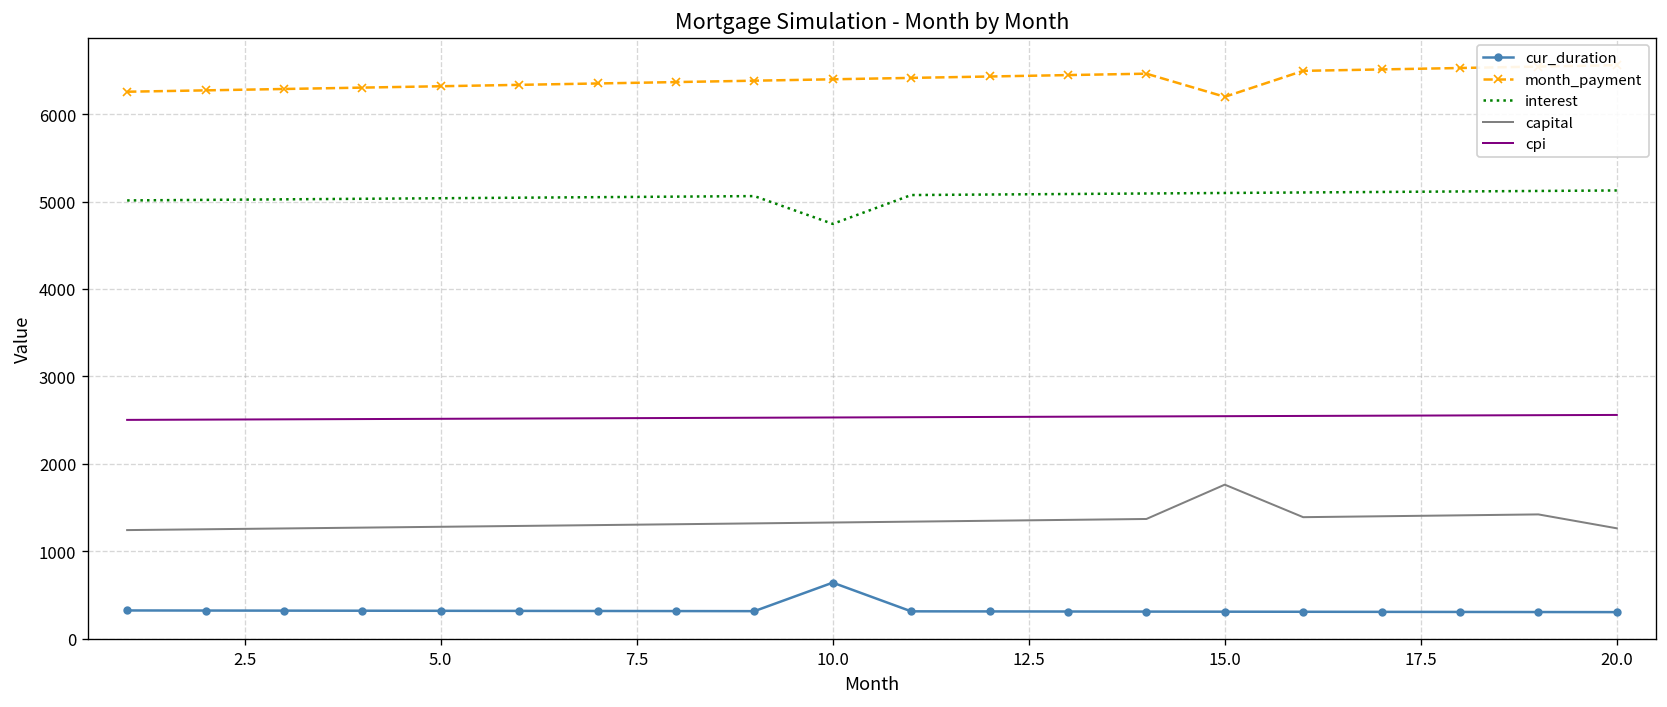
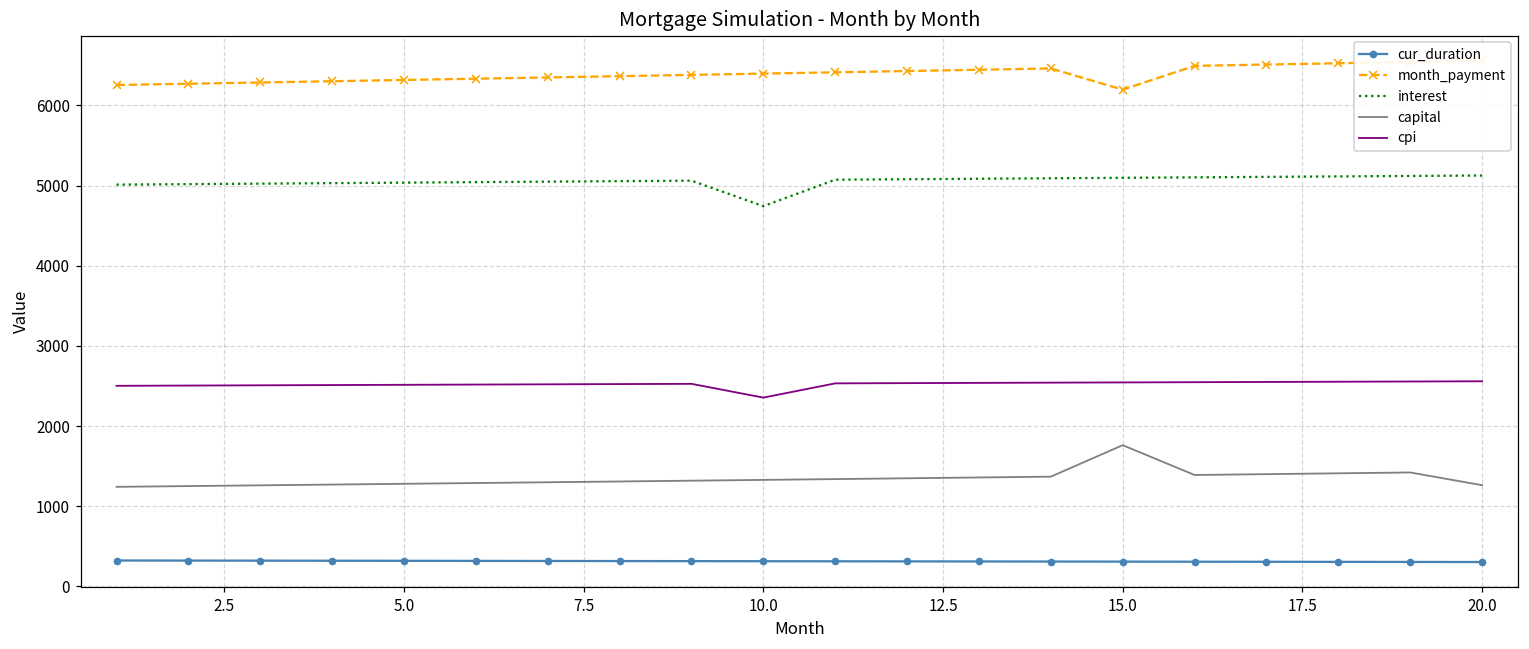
cur_duration, 10.0: 600 -> 300
cpi, 10.0: 2500 -> 2400
